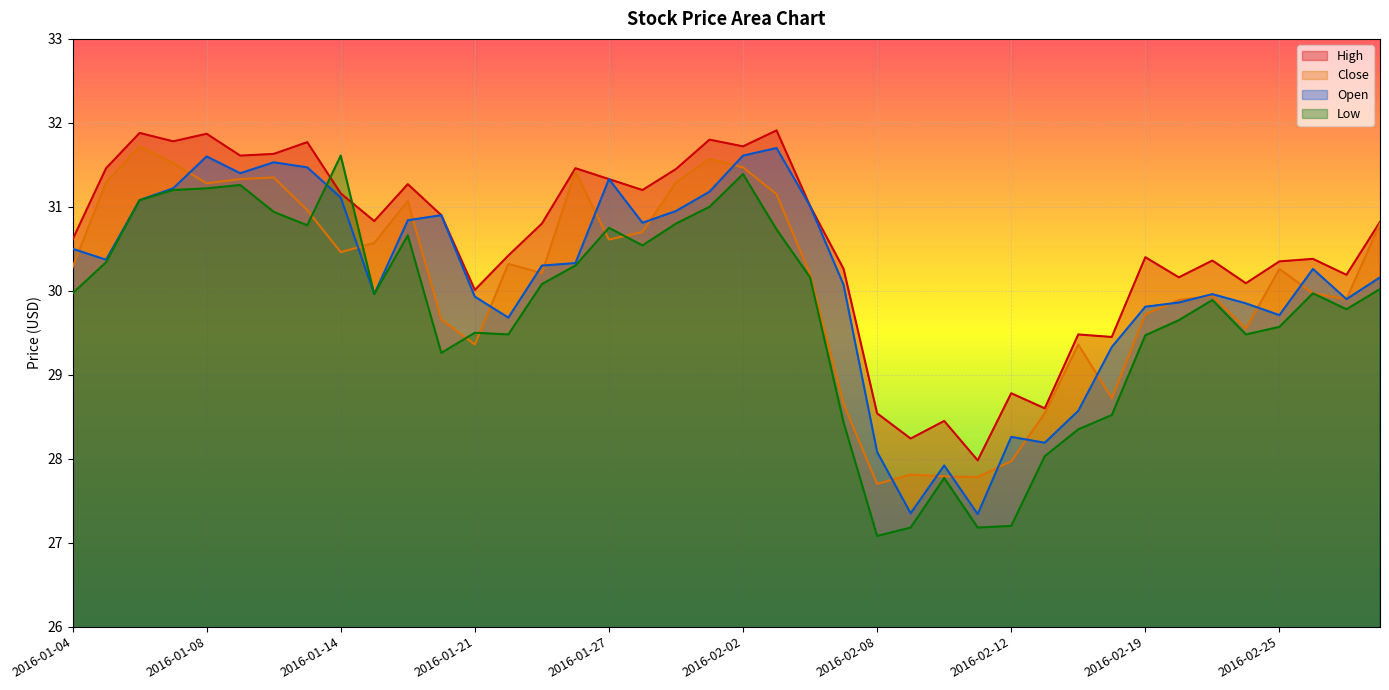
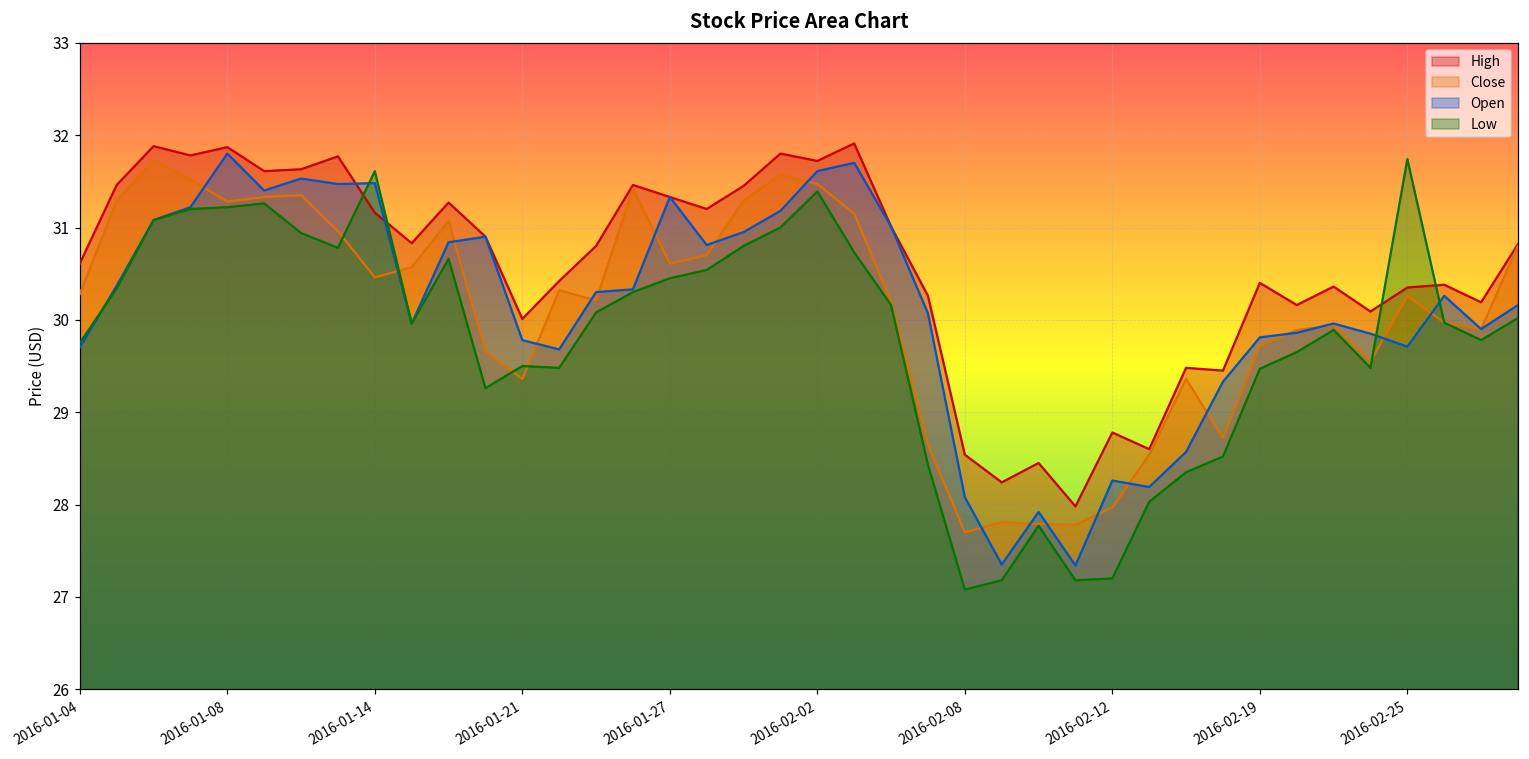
Open, 2016-01-04: 30.5 -> 29.7
Low, 2016-01-04: 30.0 -> 29.8
Open, 2016-01-08: 31.6 -> 31.8
Open, 2016-01-14: 31.1 -> 31.5
Open, 2016-01-21: 29.9 -> 29.8
Low, 2016-01-27: 30.8 -> 30.5
Low, 2016-02-25: 29.6 -> 31.7
